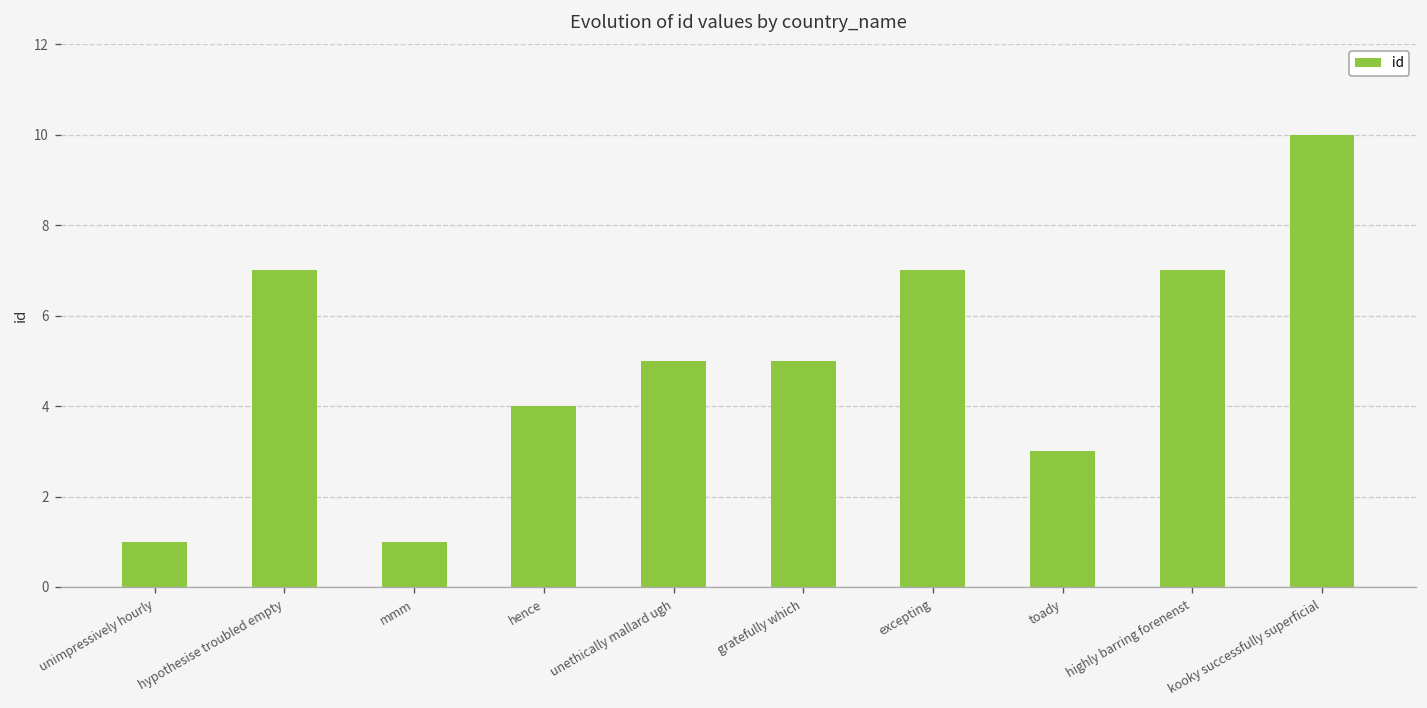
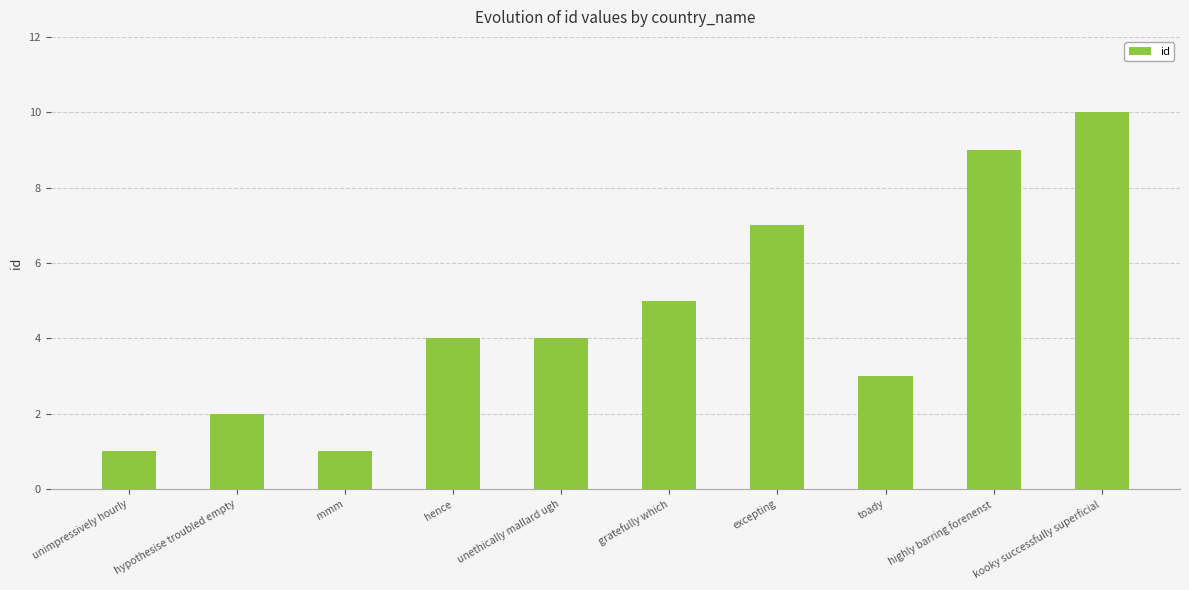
hypothesise troubled empty: 7 -> 2
unethically mallard ugh: 5 -> 4
highly barring forenenst: 7 -> 9
